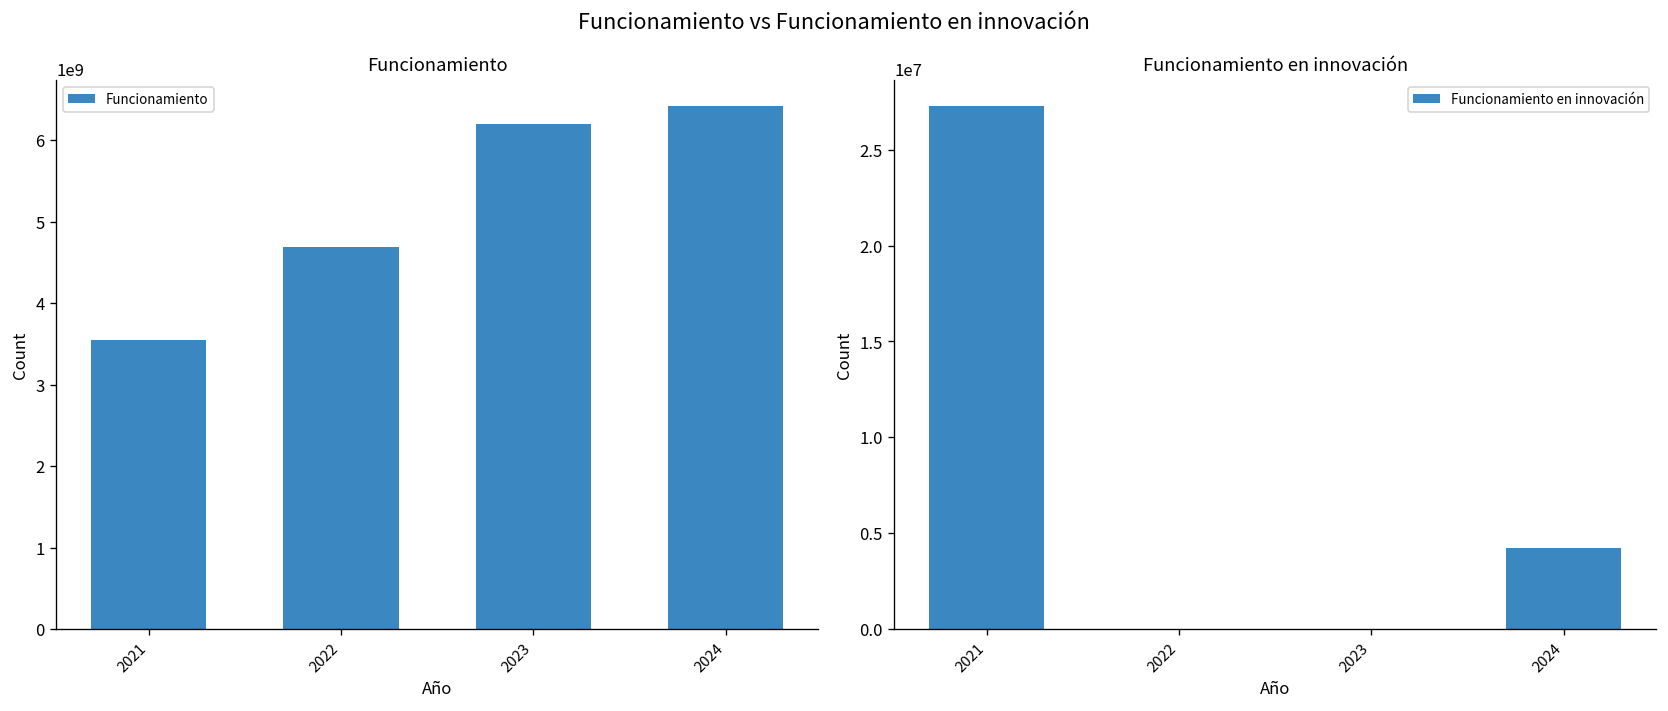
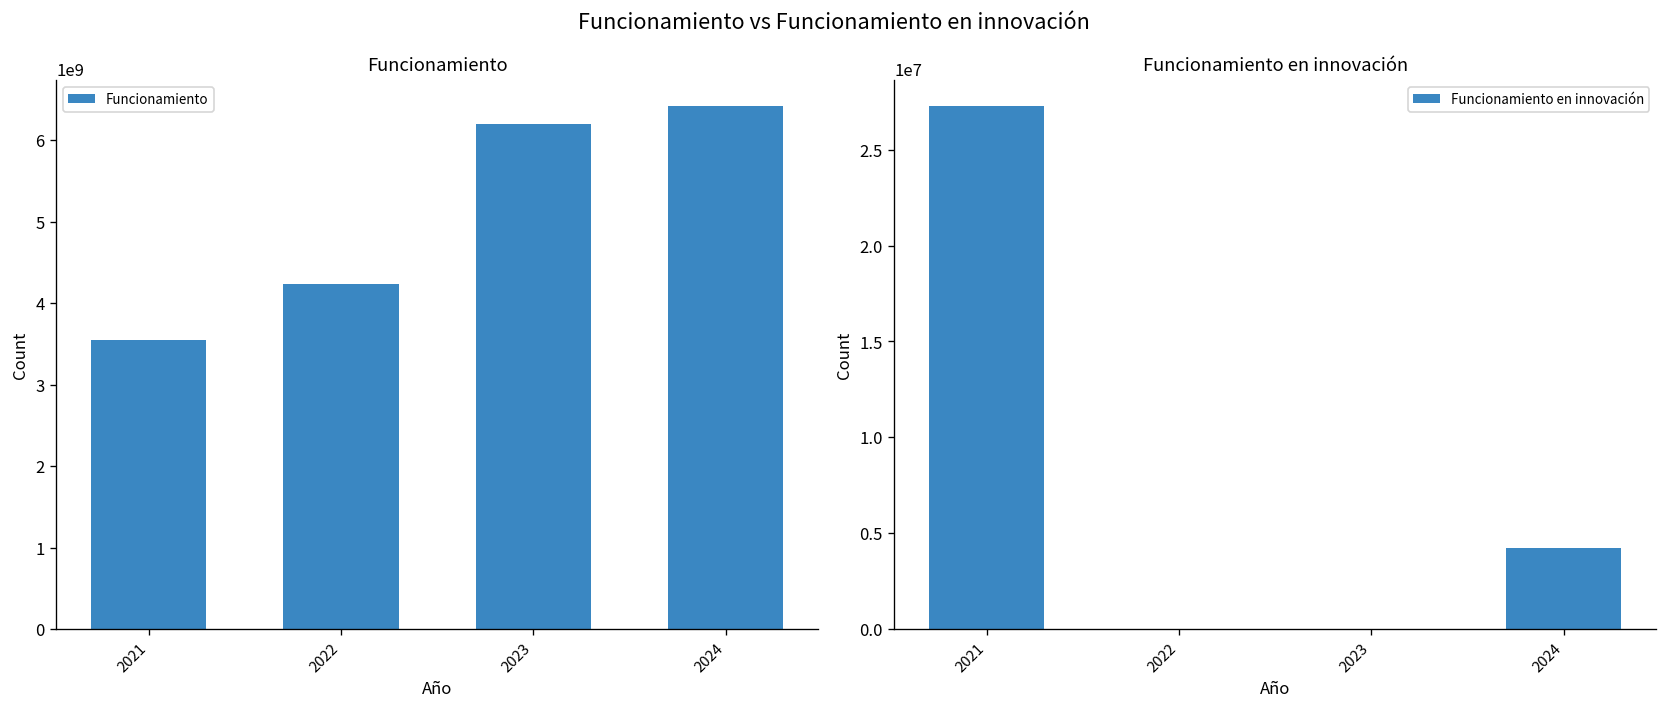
Funcionamiento, 2022: 4700000000 -> 4200000000
